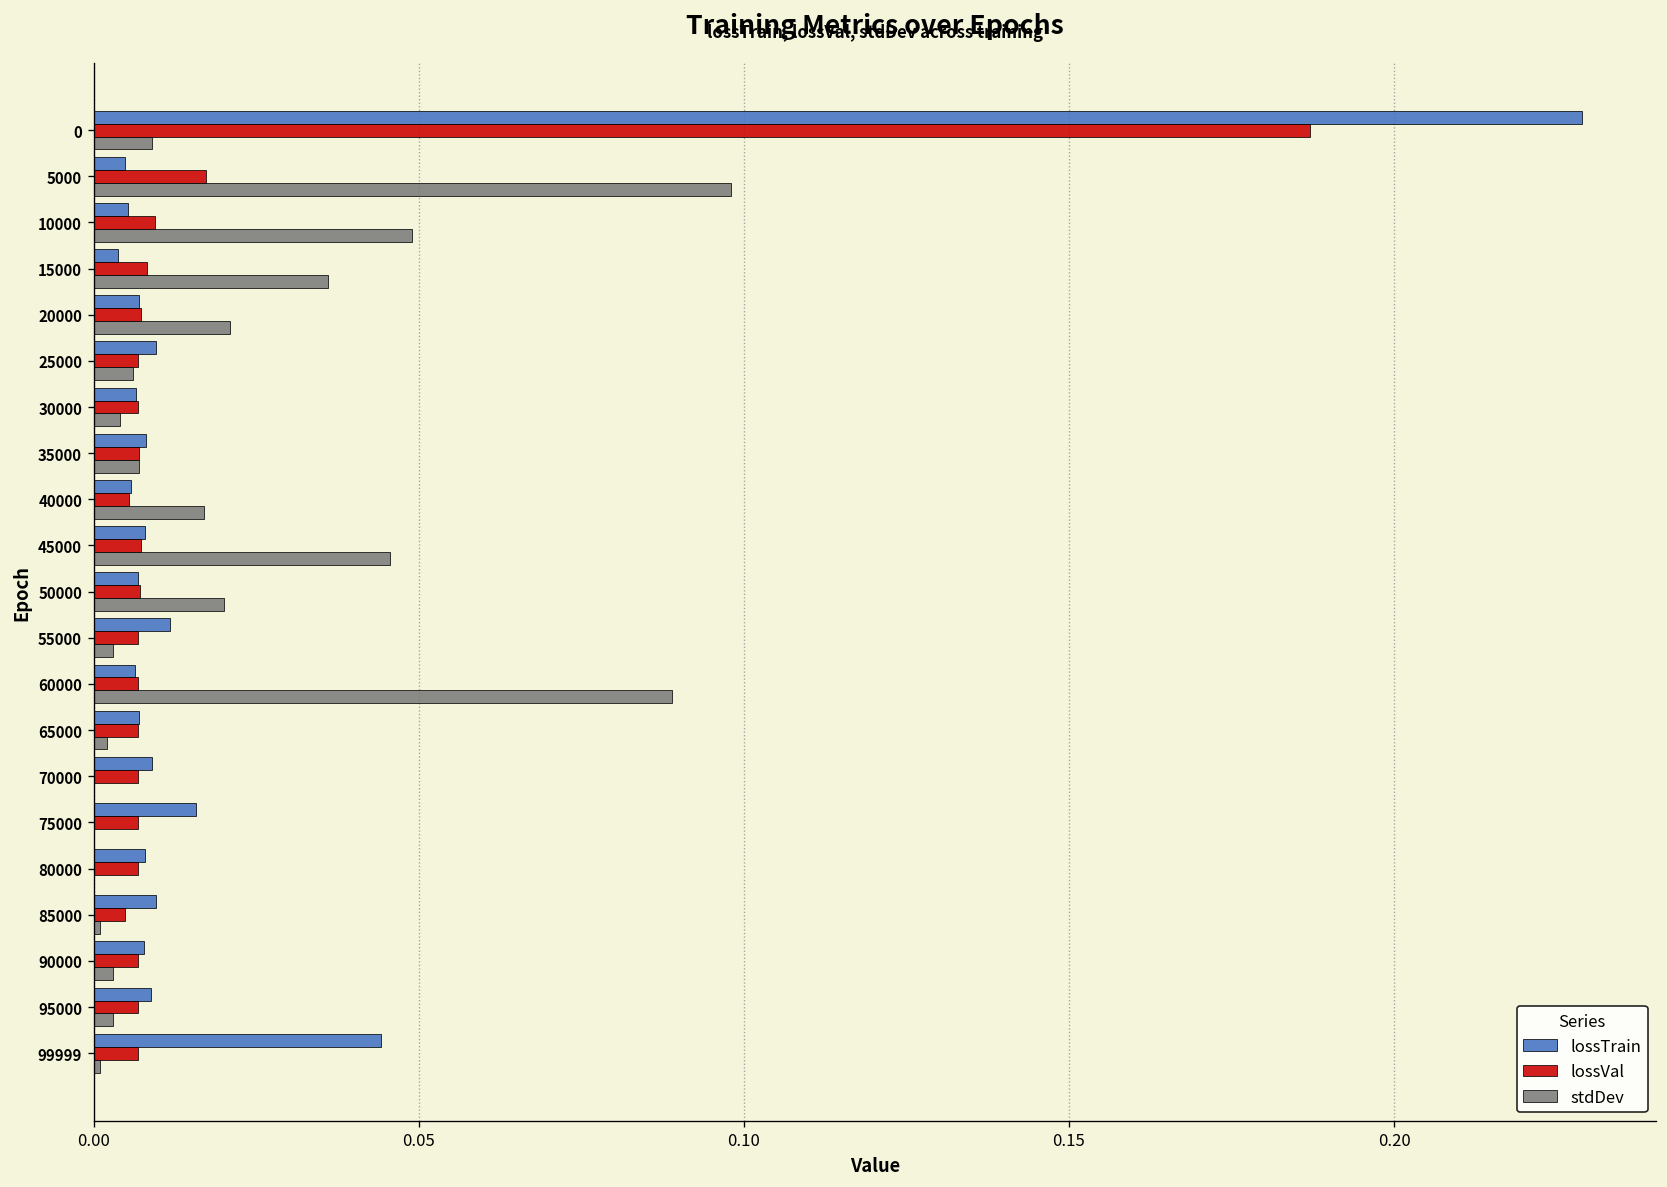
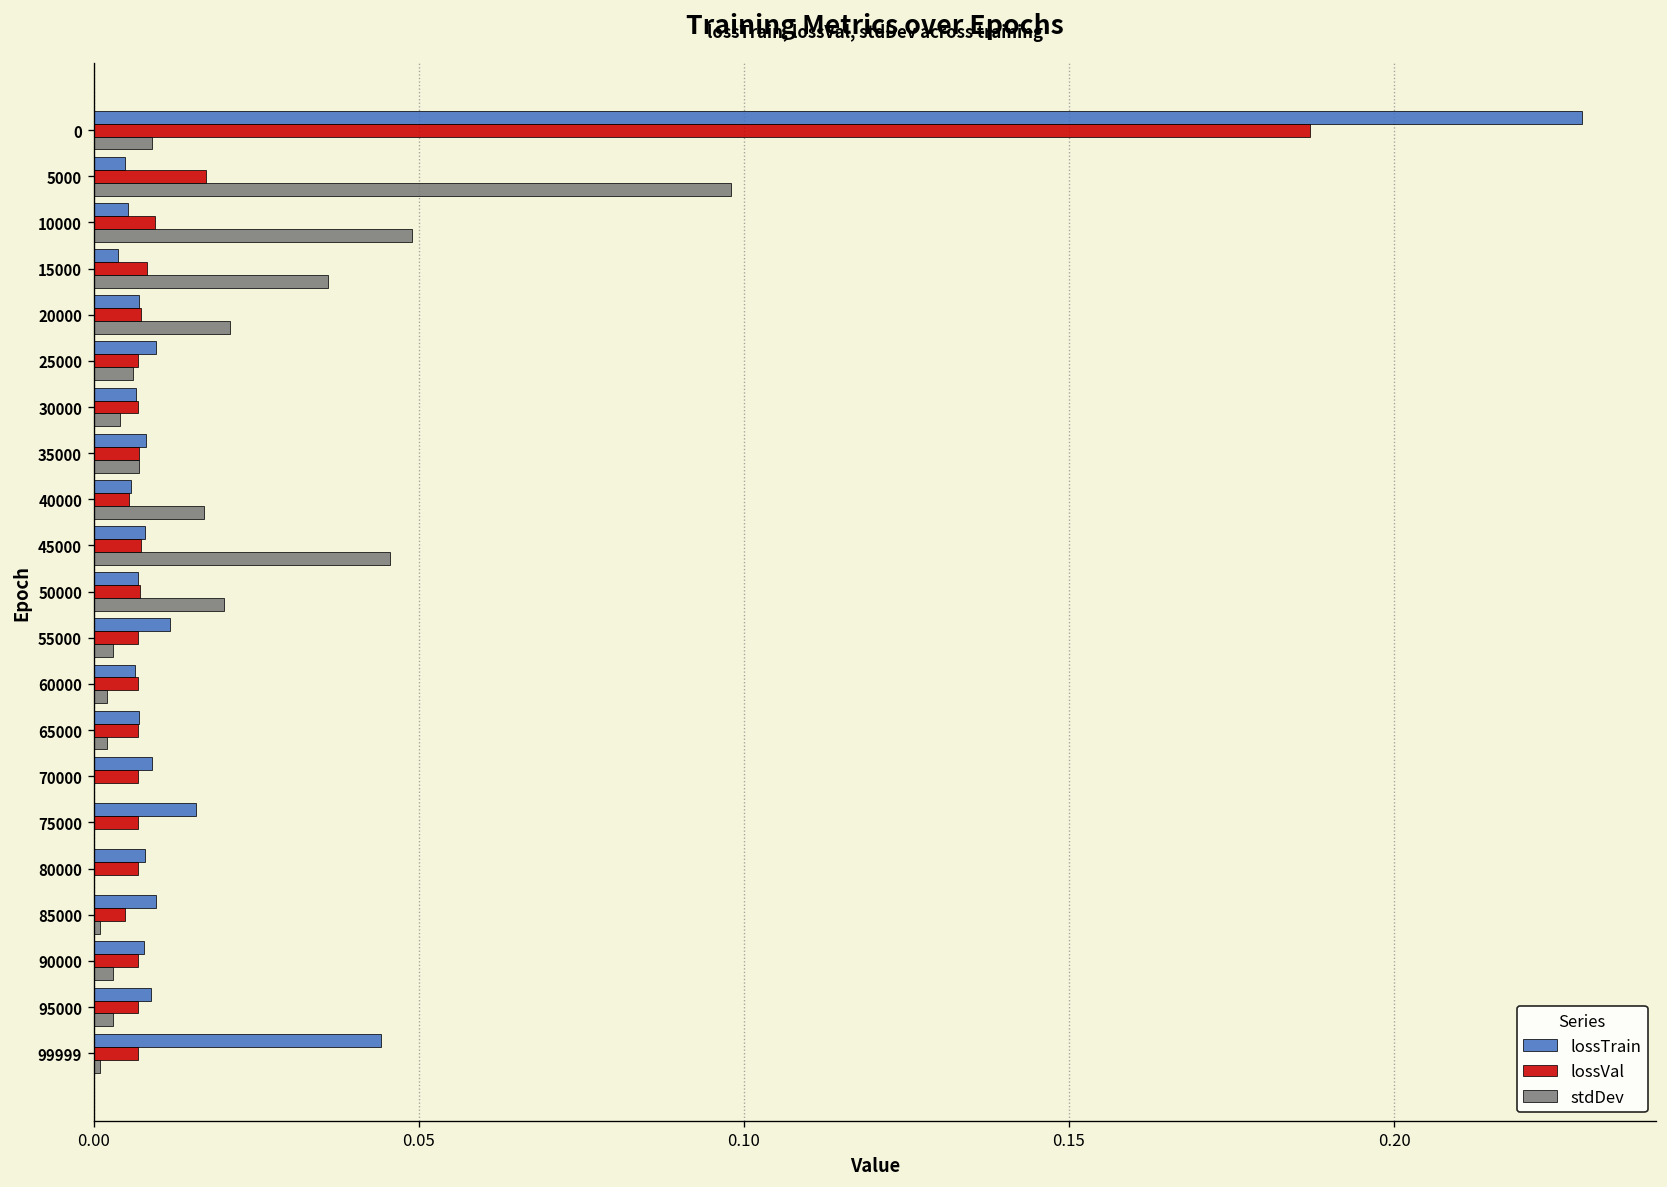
stdDev, 60000: 0.089 -> 0.002
